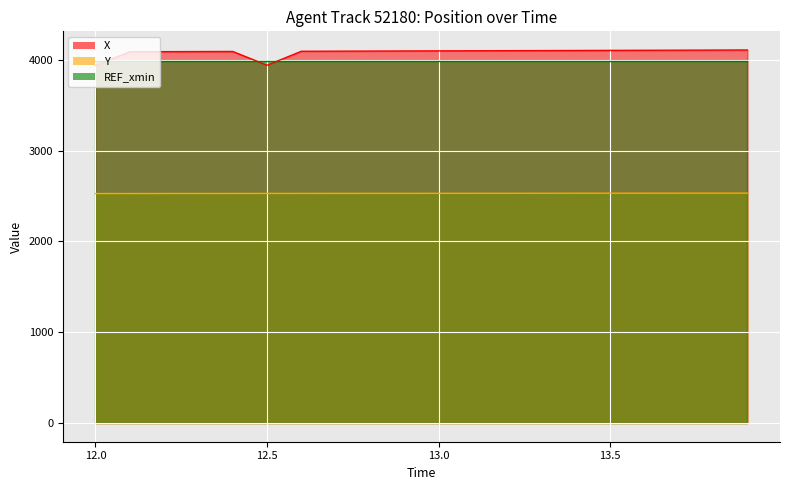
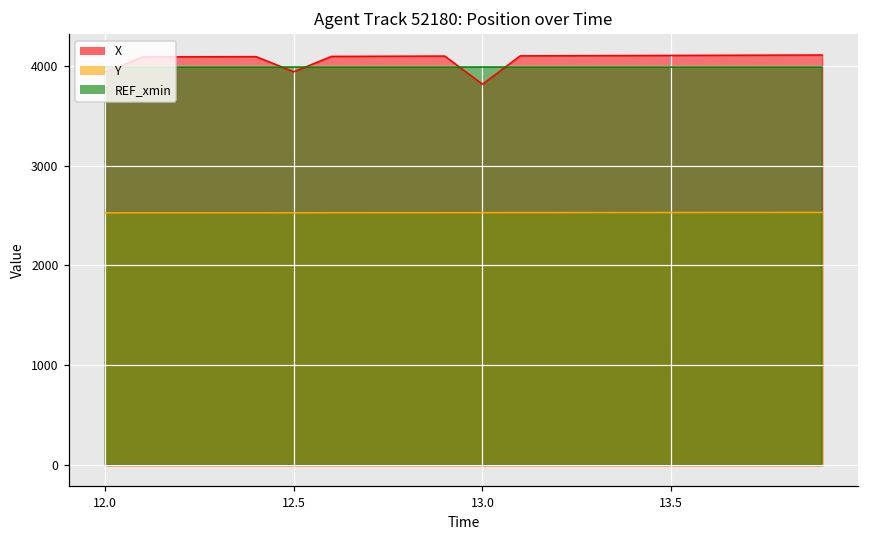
X, 13.0: 4100 -> 3800
